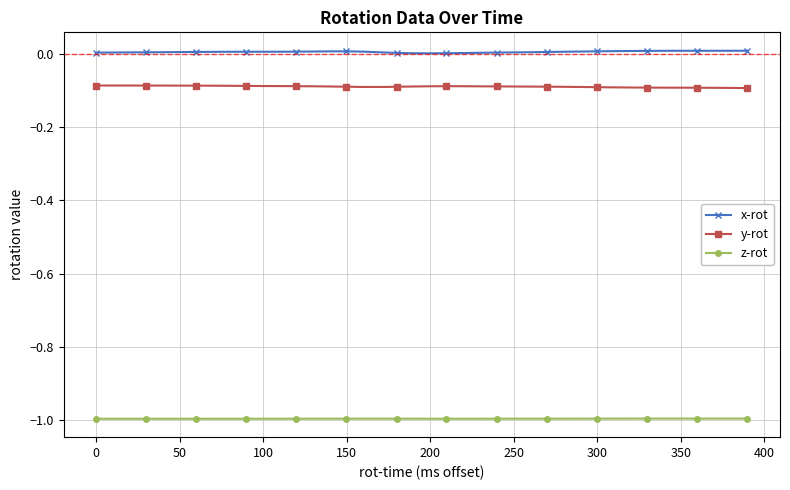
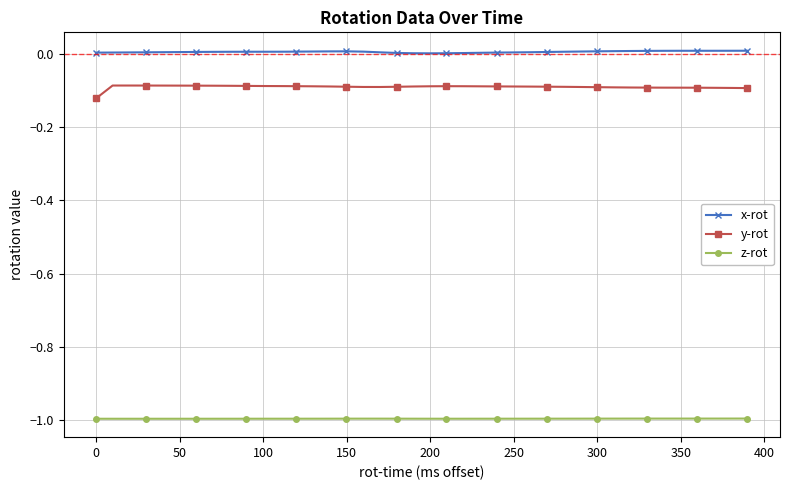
y-rot, 0: -0.09 -> -0.12
